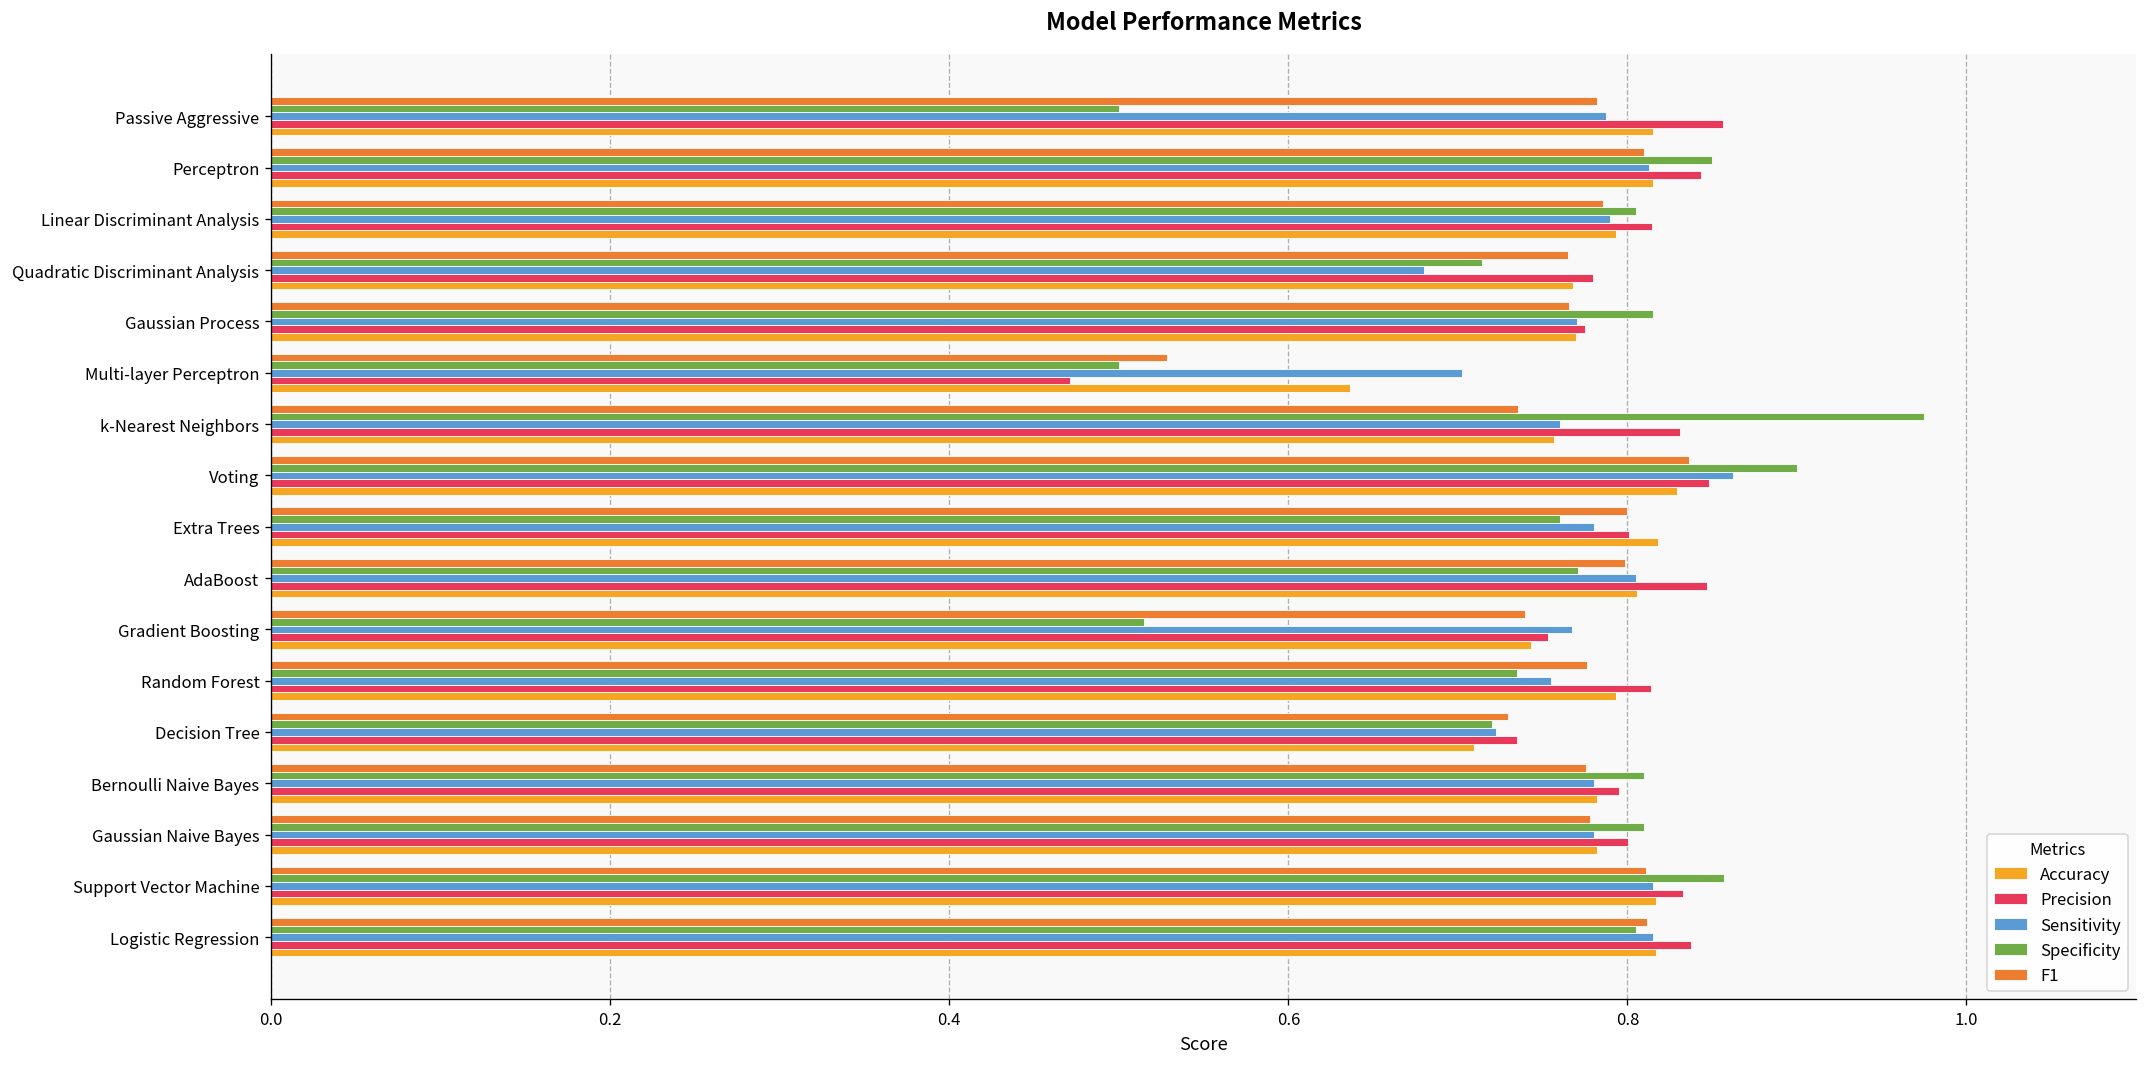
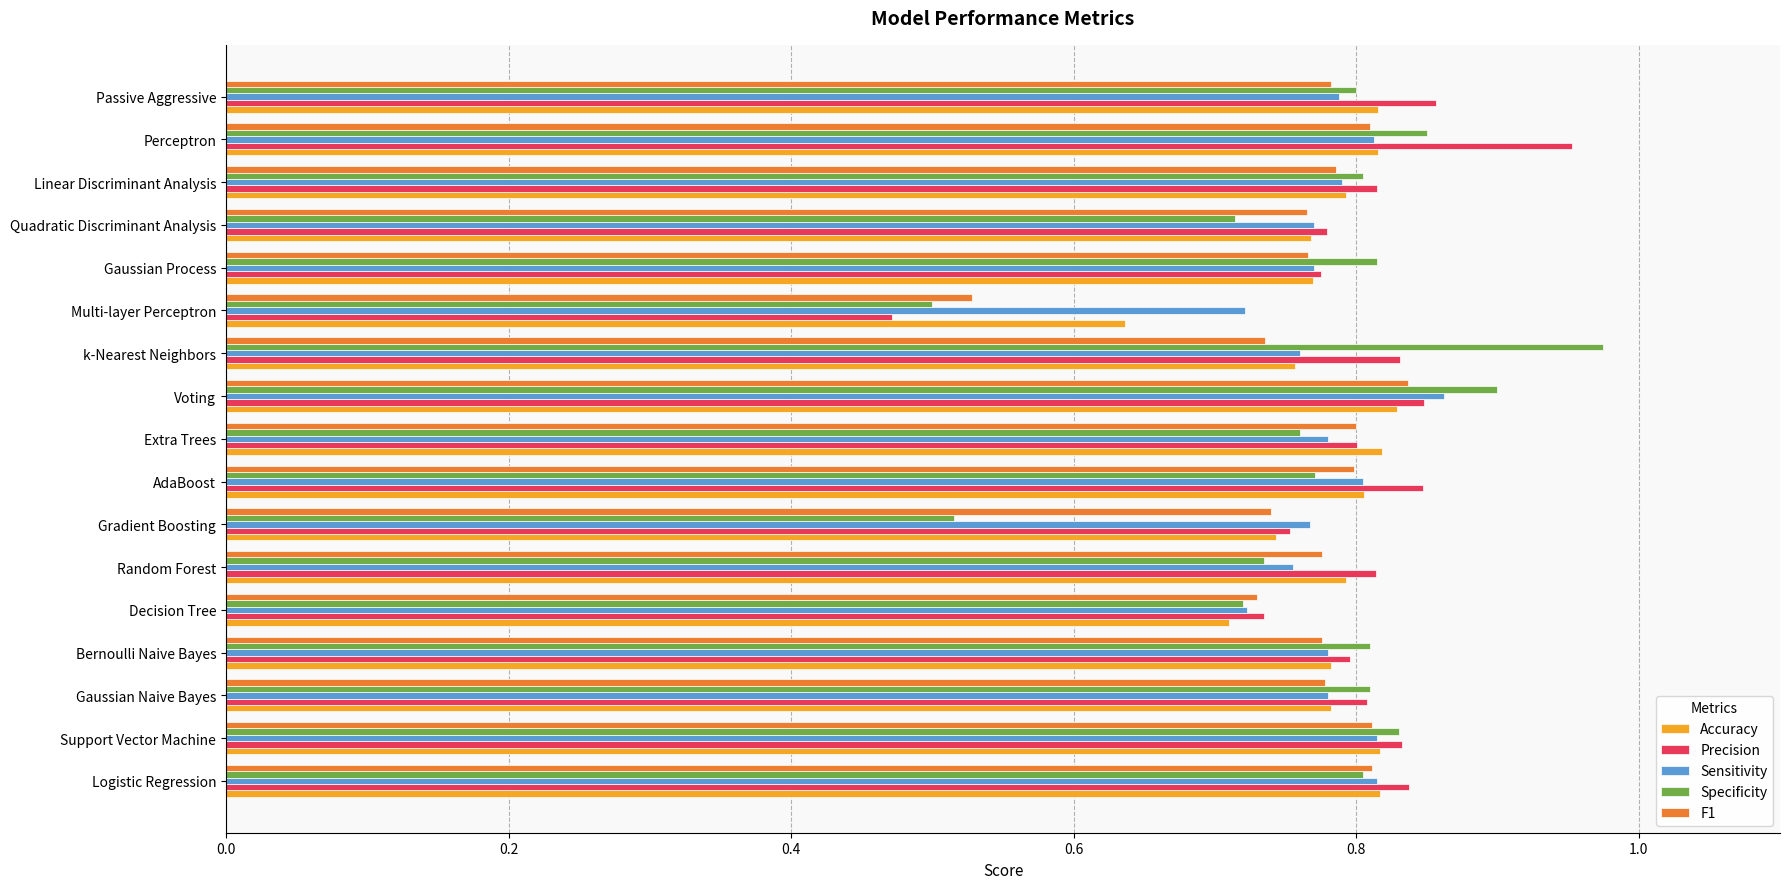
Specificity, Passive Aggressive: 0.5 -> 0.8
Precision, Perceptron: 0.843 -> 0.952
Sensitivity, Quadratic Discriminant Analysis: 0.68 -> 0.77
Sensitivity, Multi-layer Perceptron: 0.703 -> 0.721
Precision, Gaussian Naive Bayes: 0.800 -> 0.808
Specificity, Support Vector Machine: 0.857 -> 0.830
